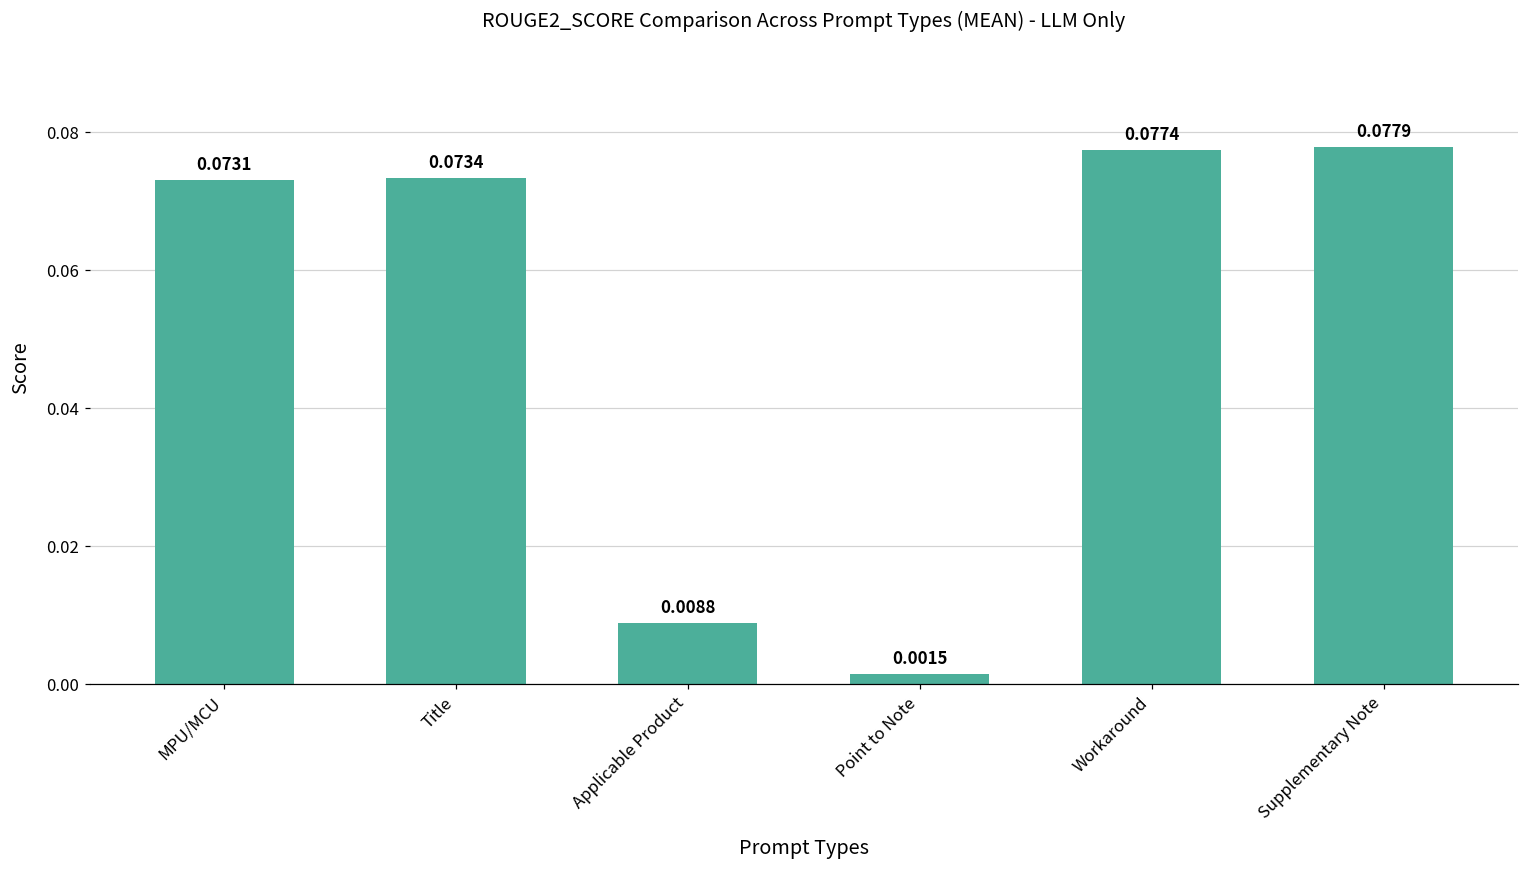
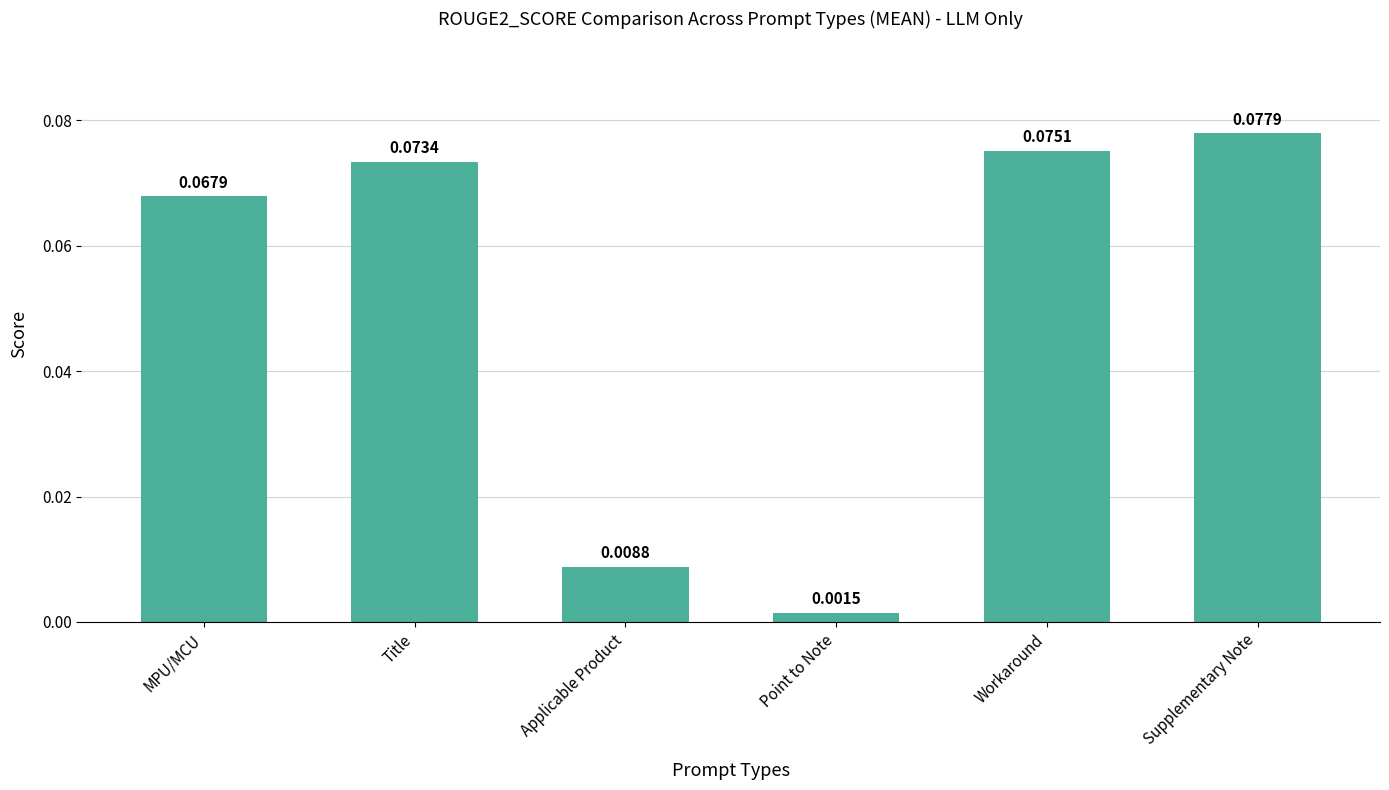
MPU/MCU: 0.0731 -> 0.0679
Workaround: 0.0774 -> 0.0751
